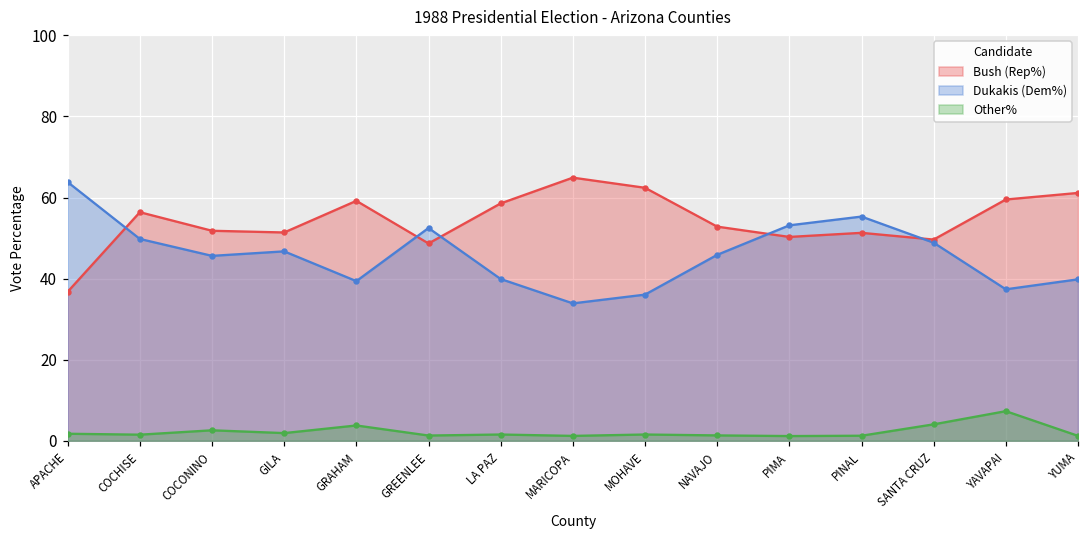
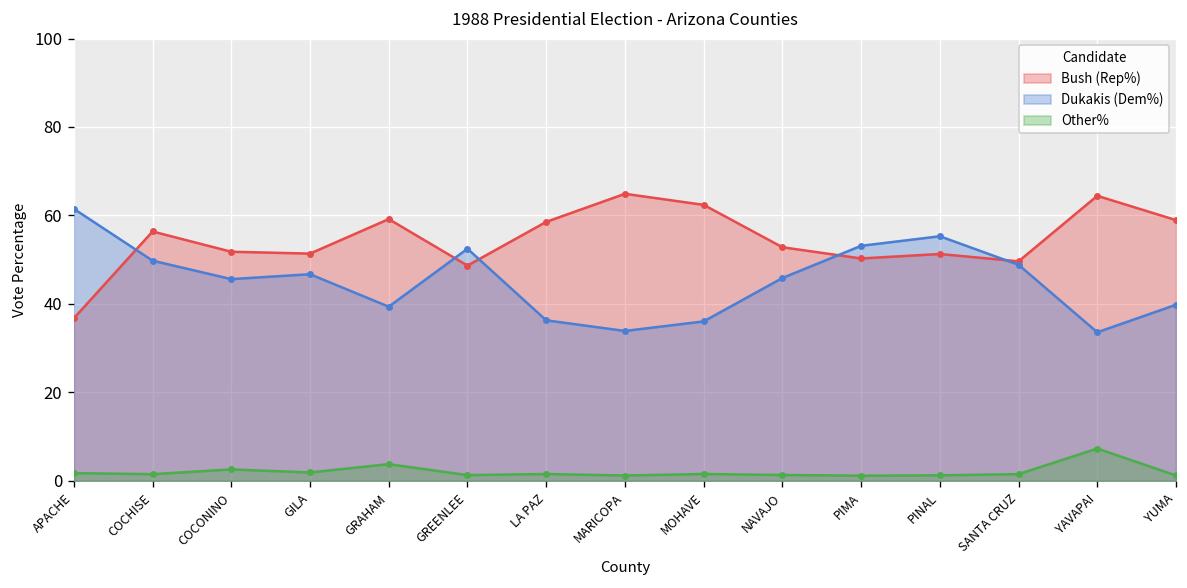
Dukakis (Dem%), APACHE: 64 -> 62
Dukakis (Dem%), LA PAZ: 40 -> 36
Other%, SANTA CRUZ: 4 -> 2
Bush (Rep%), YAVAPAI: 60 -> 64
Dukakis (Dem%), YAVAPAI: 37 -> 34
Bush (Rep%), YUMA: 61 -> 59
